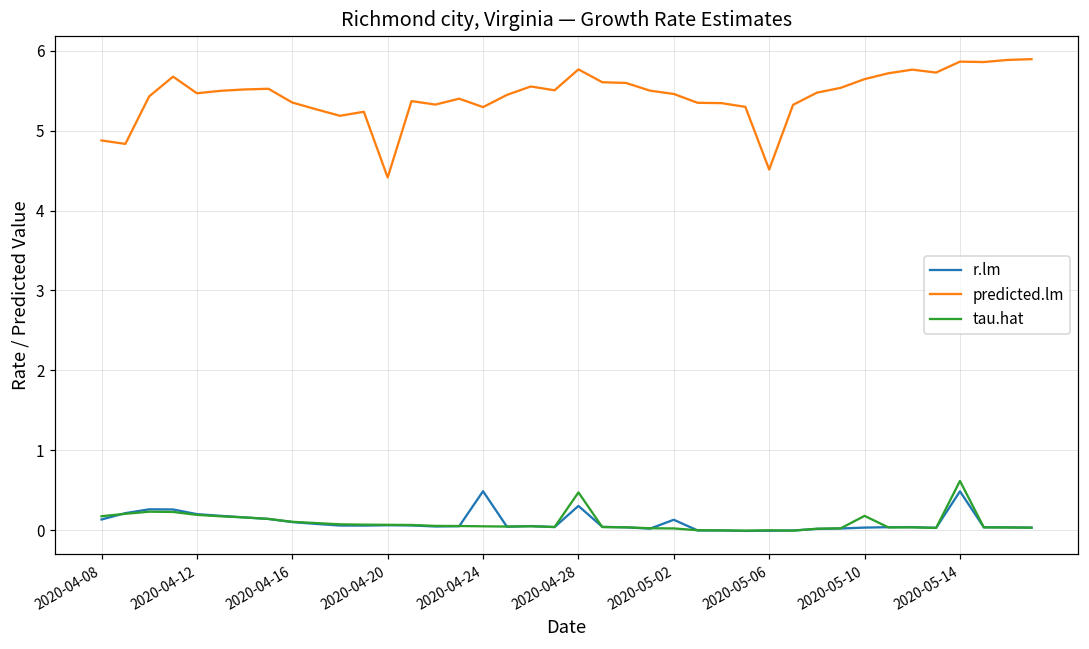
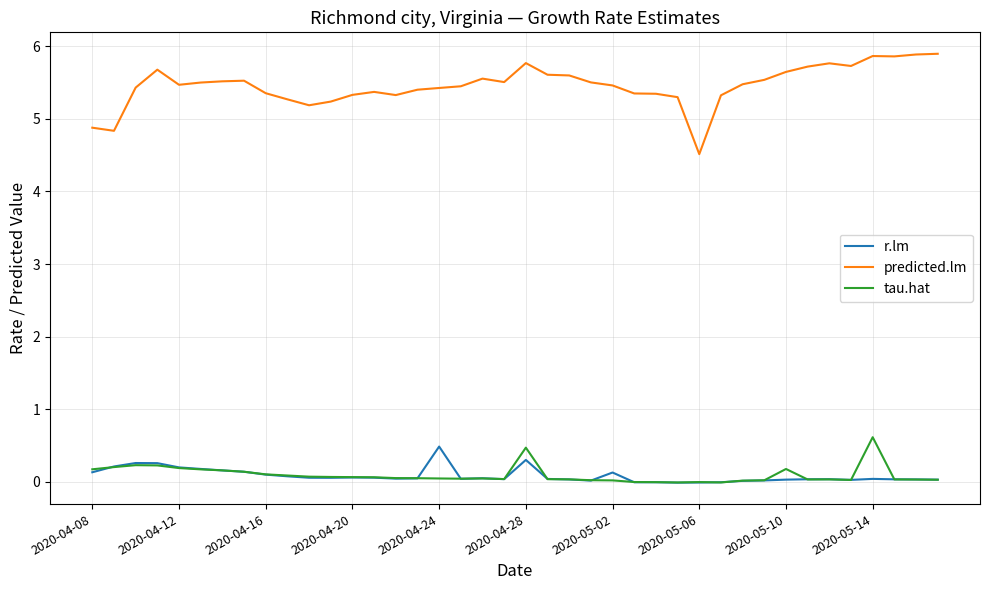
predicted.lm, 2020-04-20: 4.4 -> 5.3
predicted.lm, 2020-04-24: 5.3 -> 5.4
r.lm, 2020-05-14: 0.5 -> 0.0
